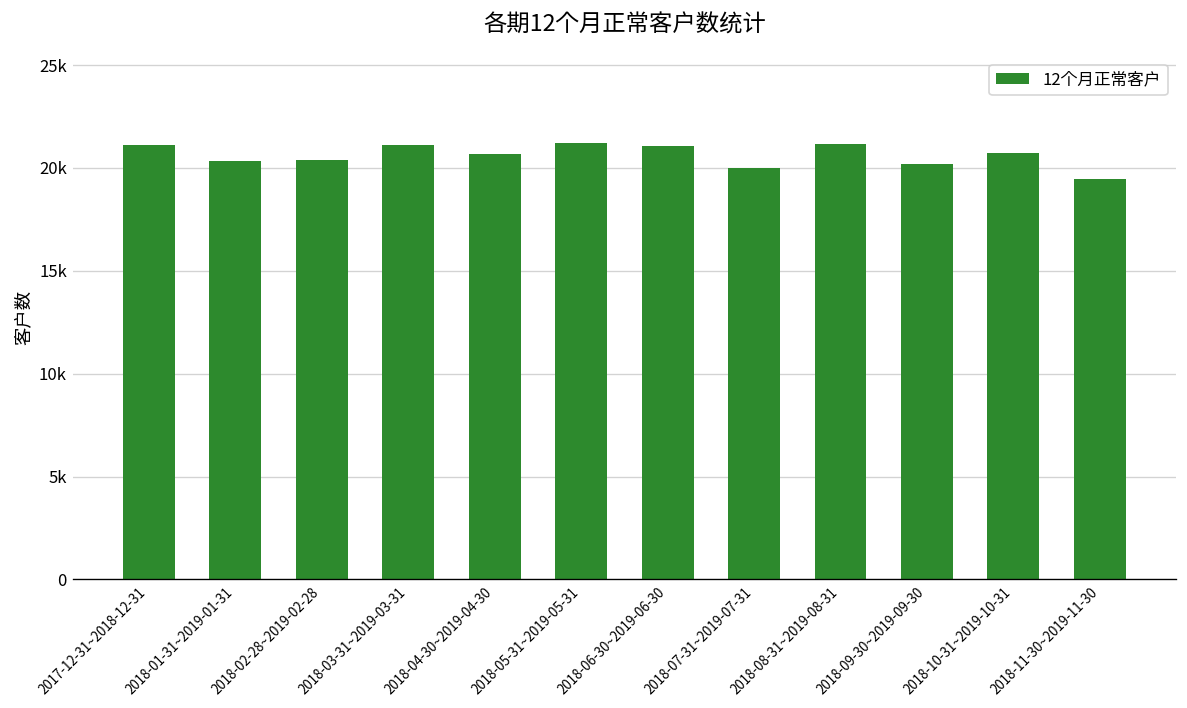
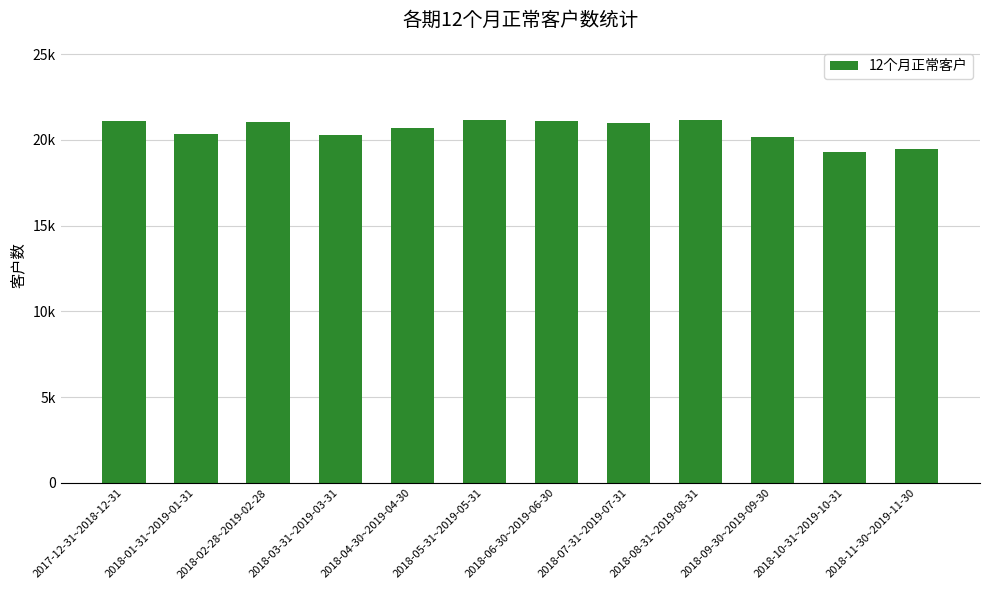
2018-02-28~2019-02-28: 20400 -> 21000
2018-03-31~2019-03-31: 21100 -> 20300
2018-07-31~2019-07-31: 20000 -> 21000
2018-10-31~2019-10-31: 20700 -> 19300
